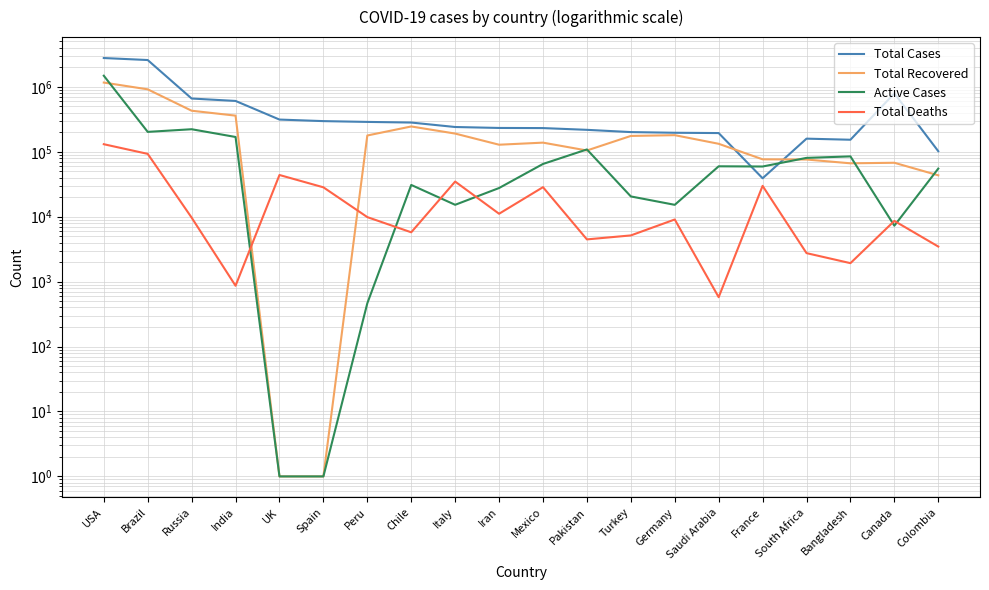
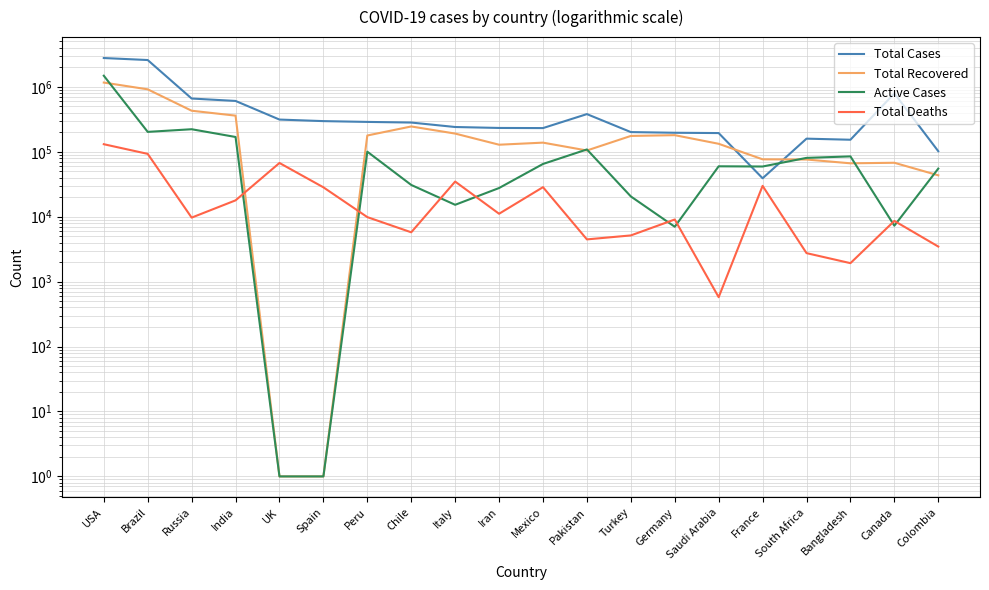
Total Deaths, India: 900 -> 18000
Total Deaths, UK: 40000 -> 70000
Active Cases, Peru: 500 -> 100000
Total Cases, Pakistan: 220000 -> 400000
Active Cases, Germany: 15000 -> 7000
